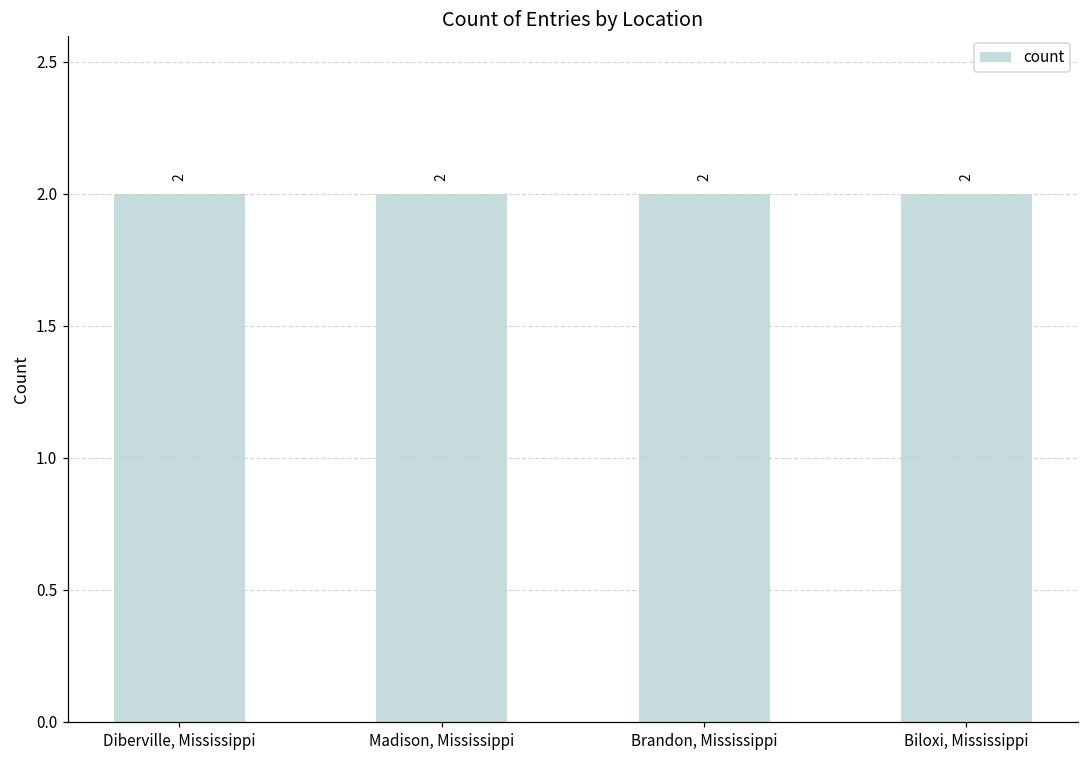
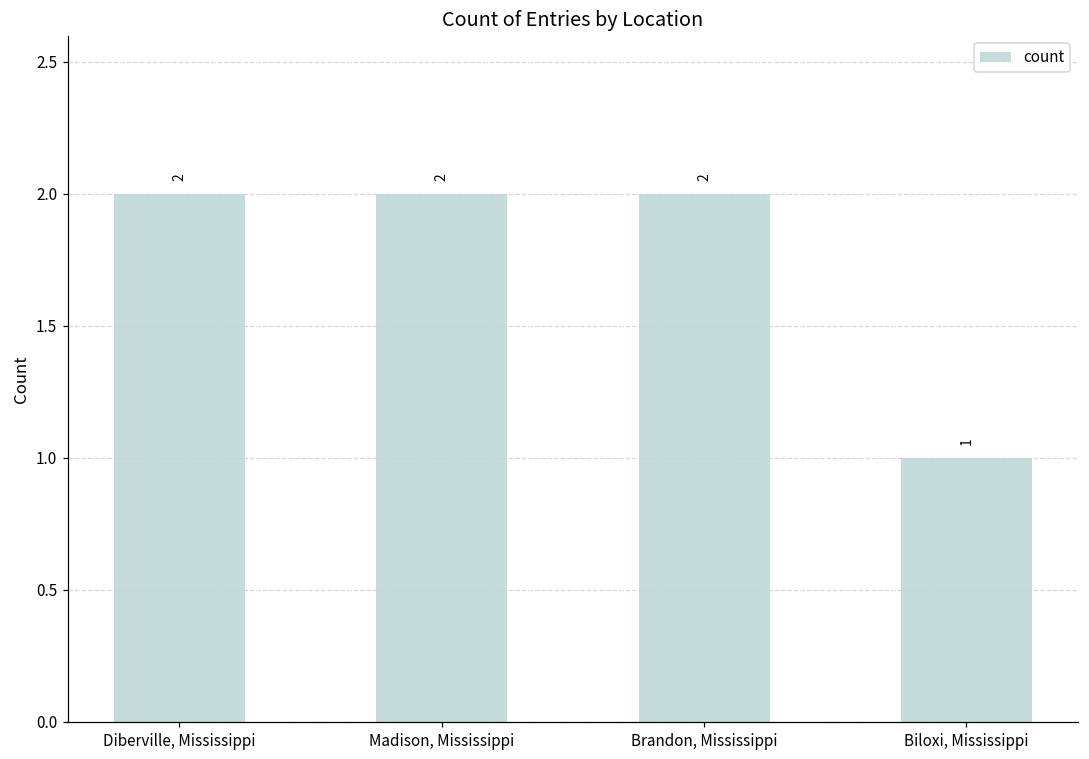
Biloxi, Mississippi: 2 -> 1
